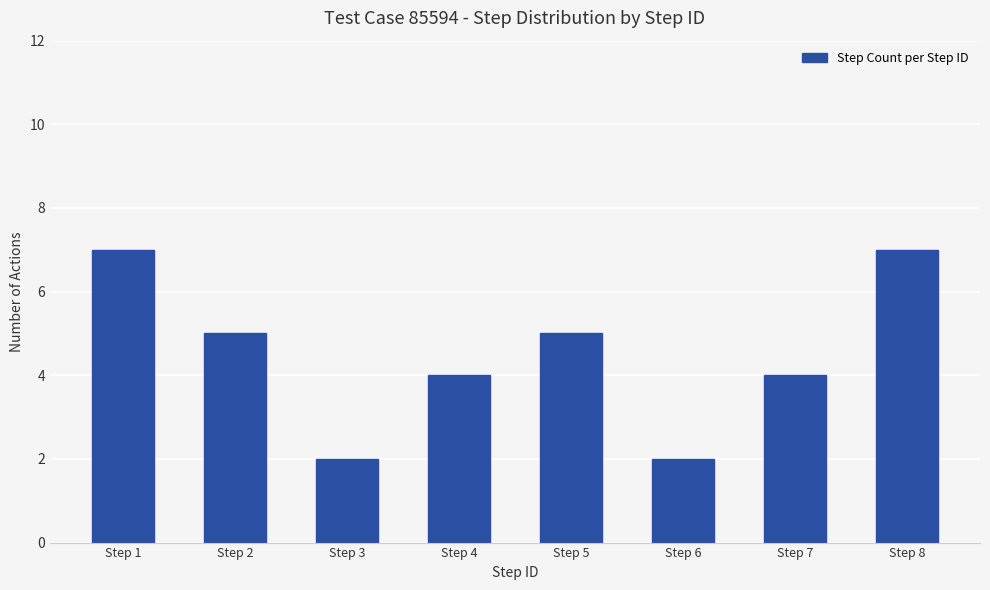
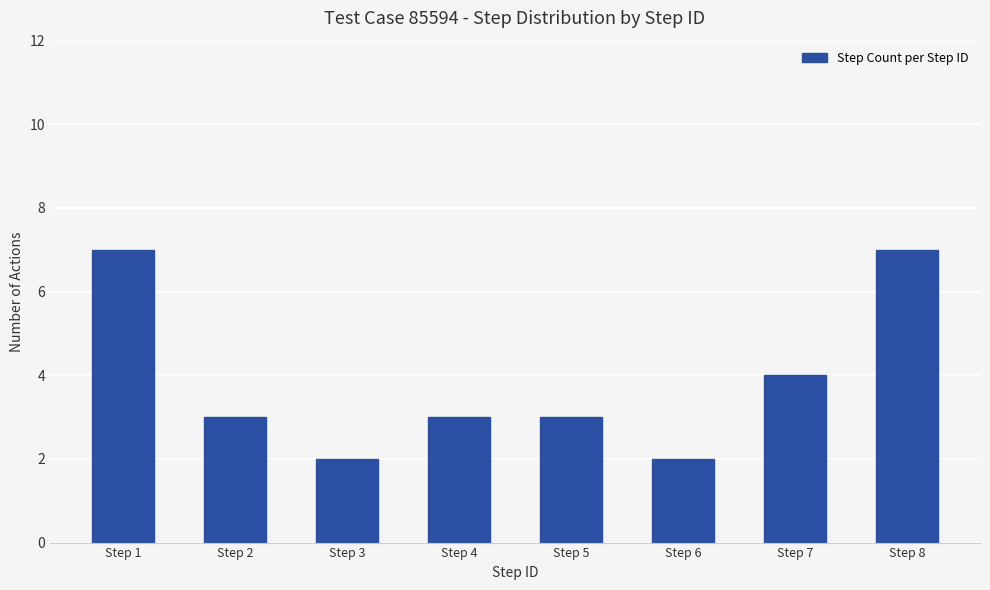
Step 2: 5 -> 3
Step 4: 4 -> 3
Step 5: 5 -> 3
